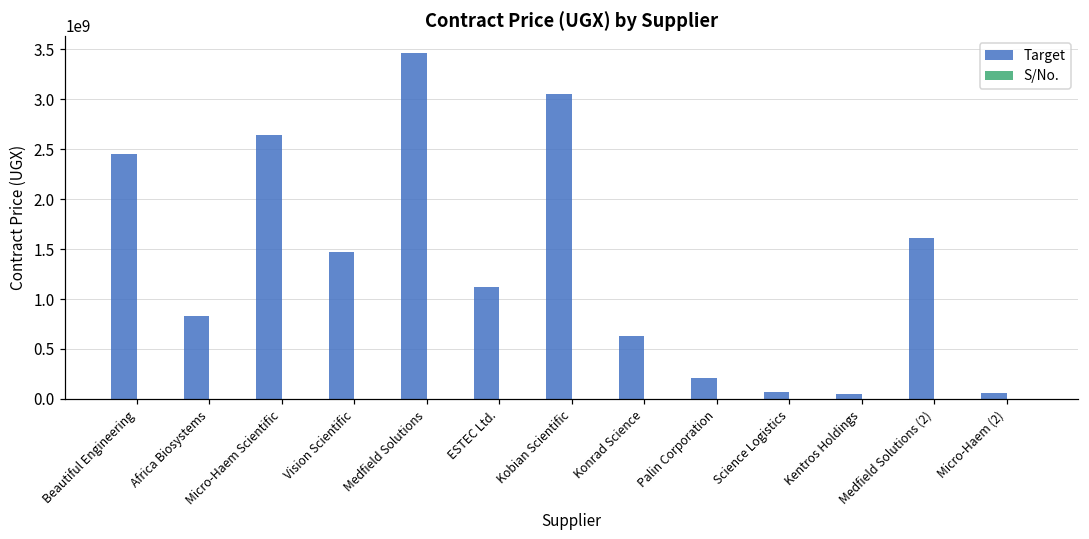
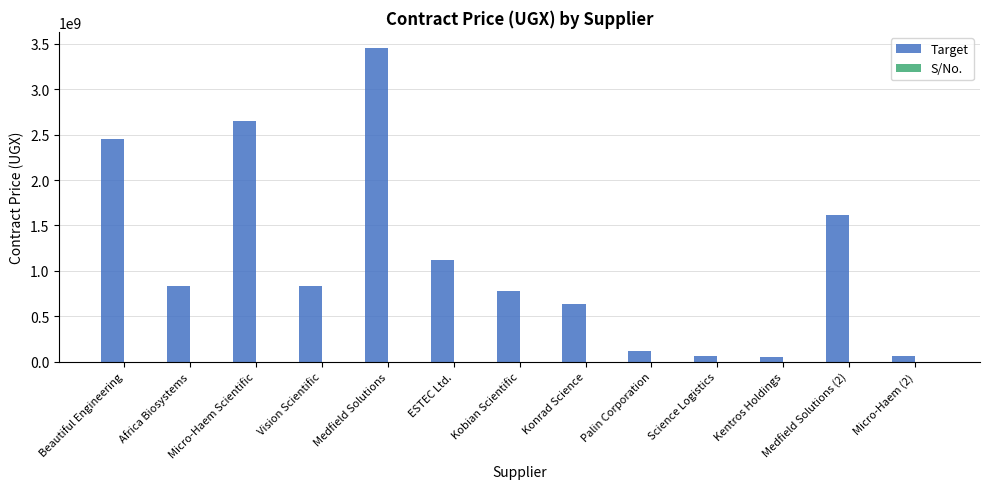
Target, Vision Scientific: 1500000000 -> 800000000
Target, Kobian Scientific: 3100000000 -> 800000000
Target, Palin Corporation: 200000000 -> 100000000
